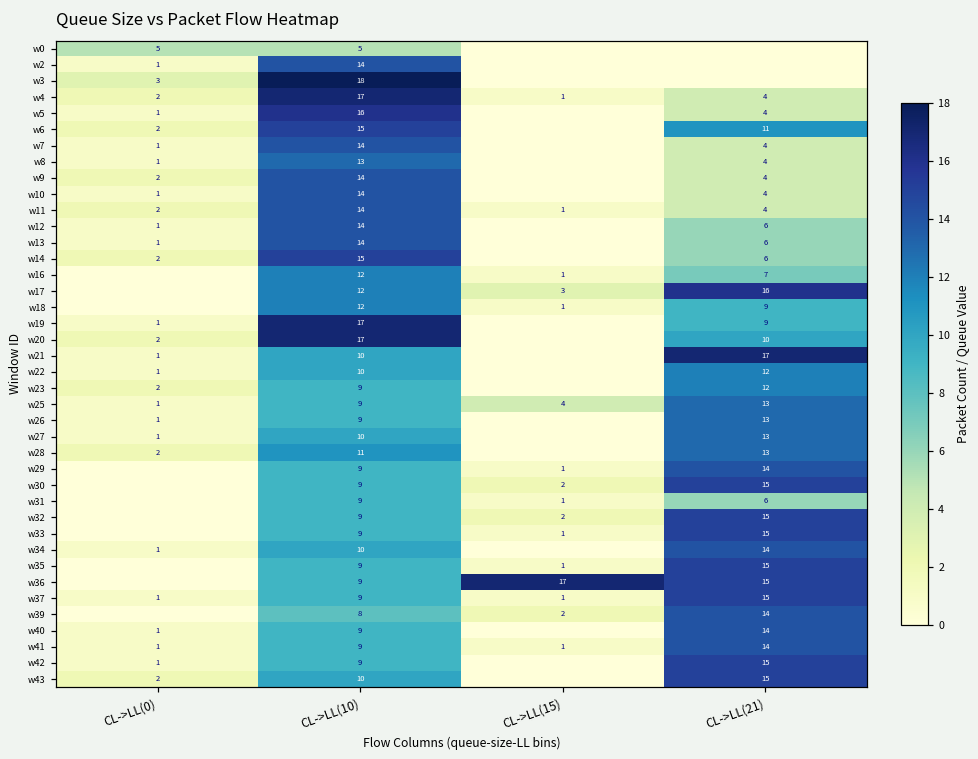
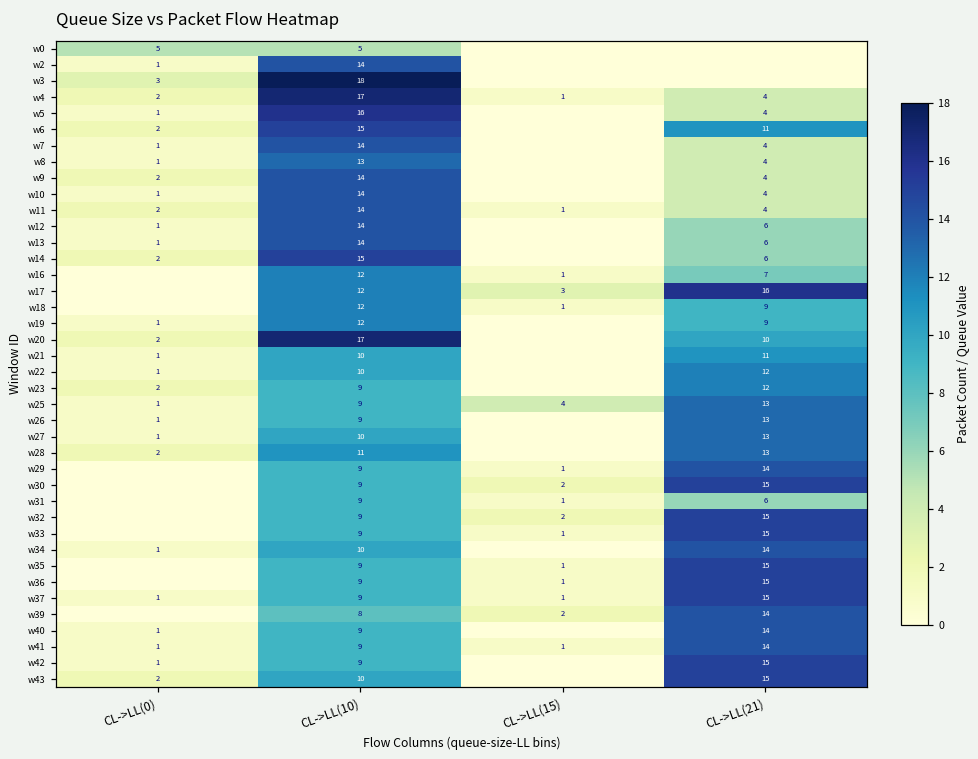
w19, CL->LL(10): 17 -> 12
w21, CL->LL(21): 17 -> 11
w36, CL->LL(15): 17 -> 1
